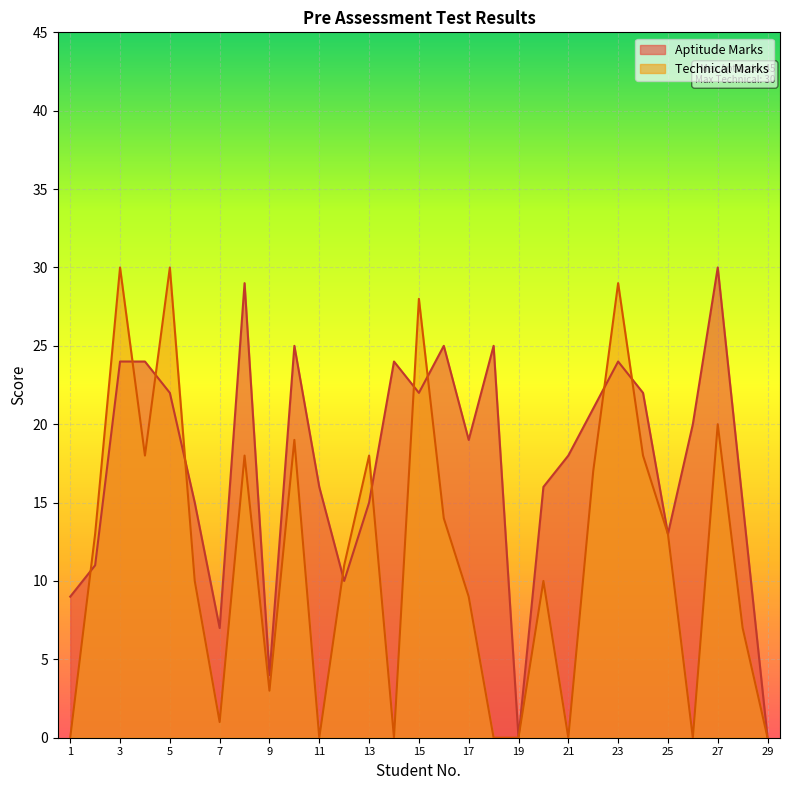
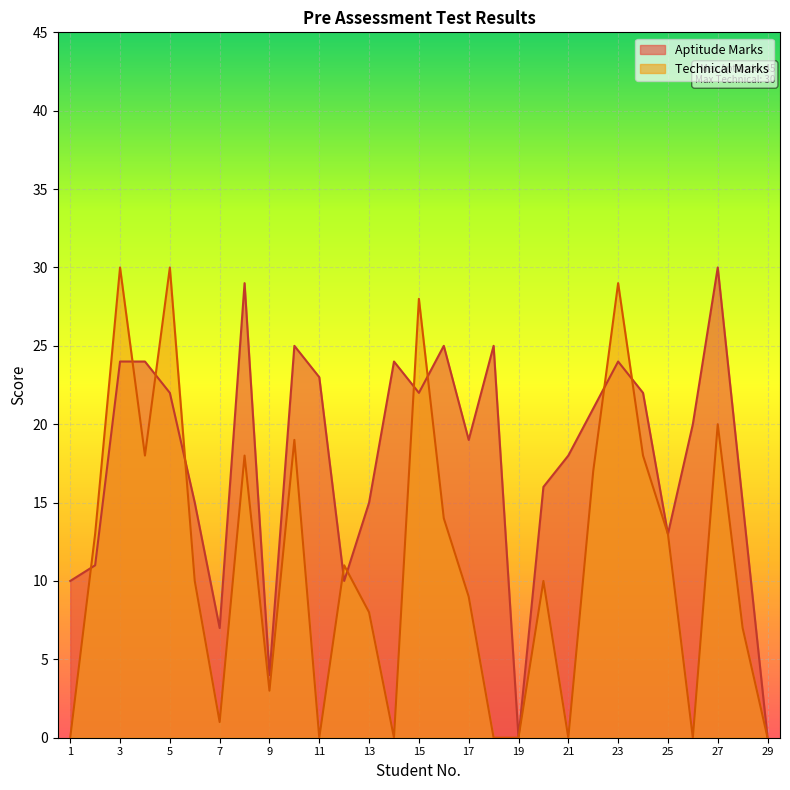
Aptitude Marks, 1: 9 -> 10
Aptitude Marks, 11: 16 -> 23
Technical Marks, 13: 18 -> 8
